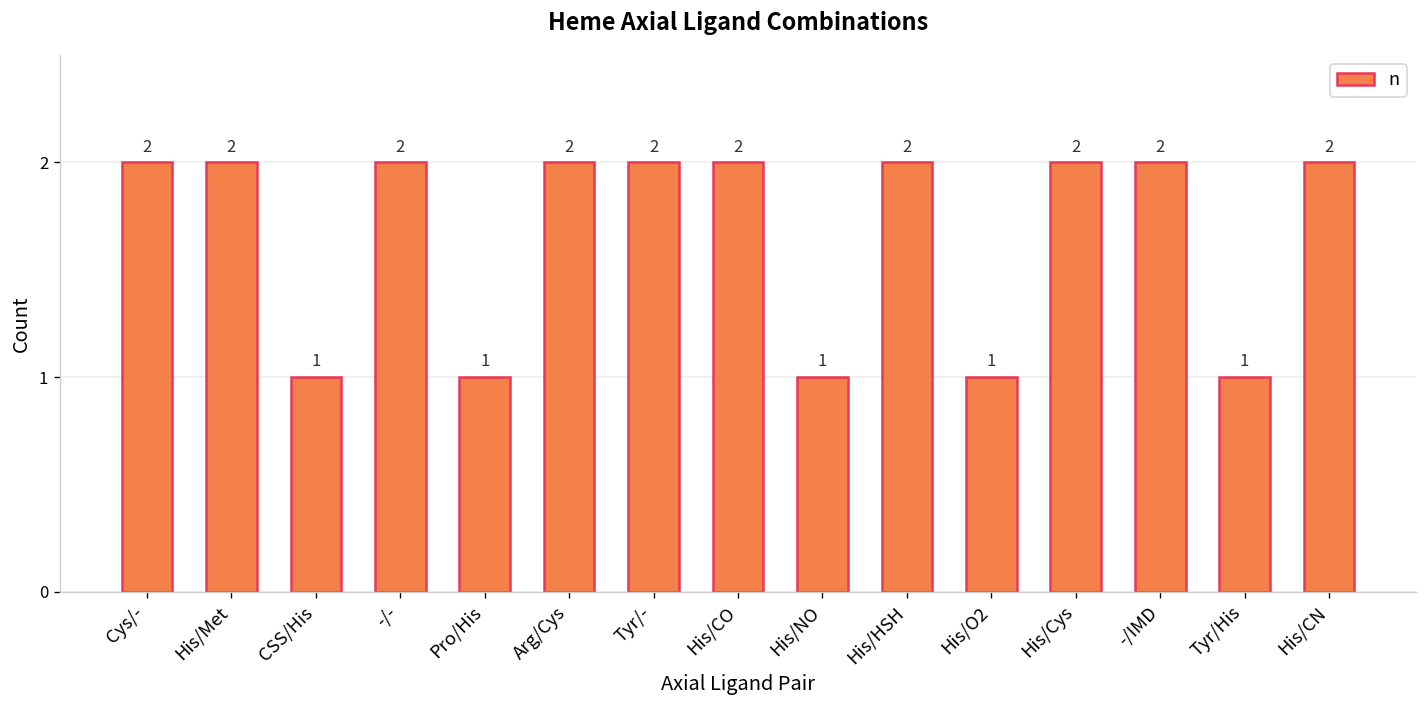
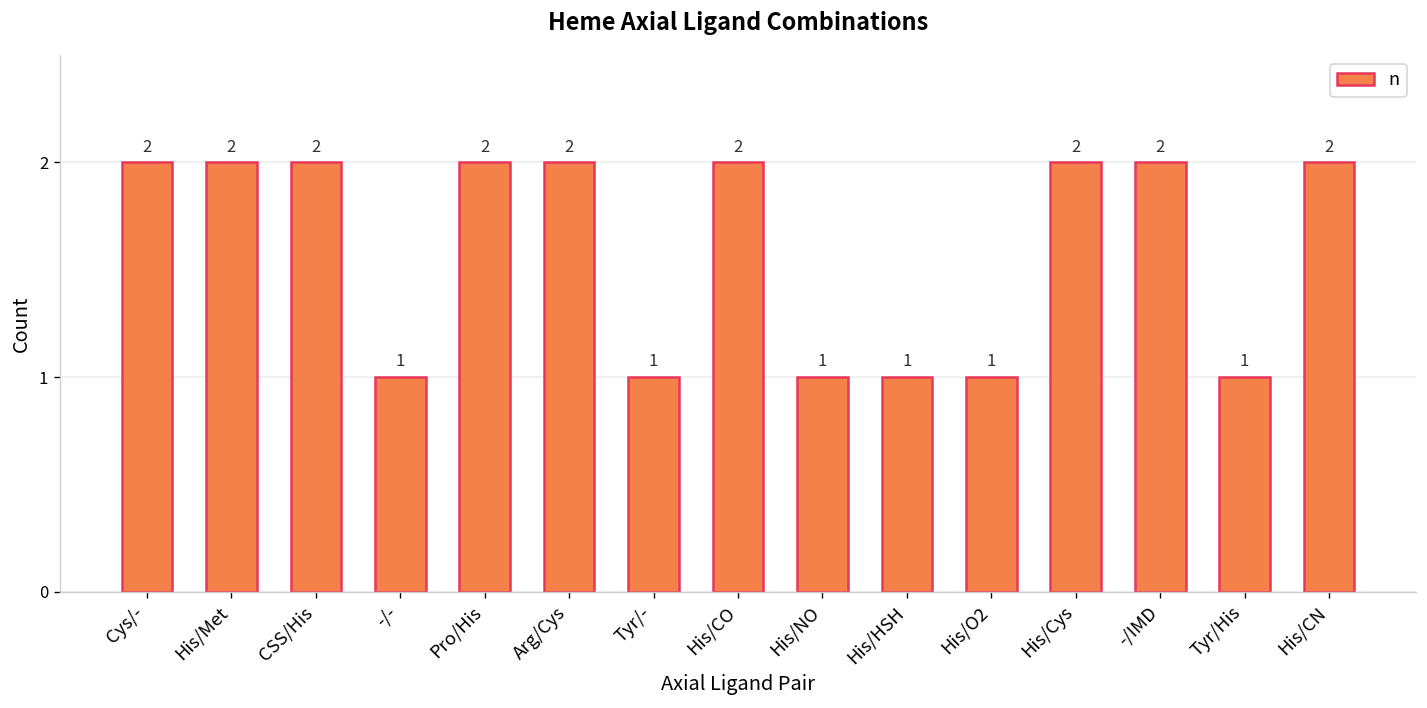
CSS/His: 1 -> 2
-/-: 2 -> 1
Pro/His: 1 -> 2
Tyr/-: 2 -> 1
His/HSH: 2 -> 1
